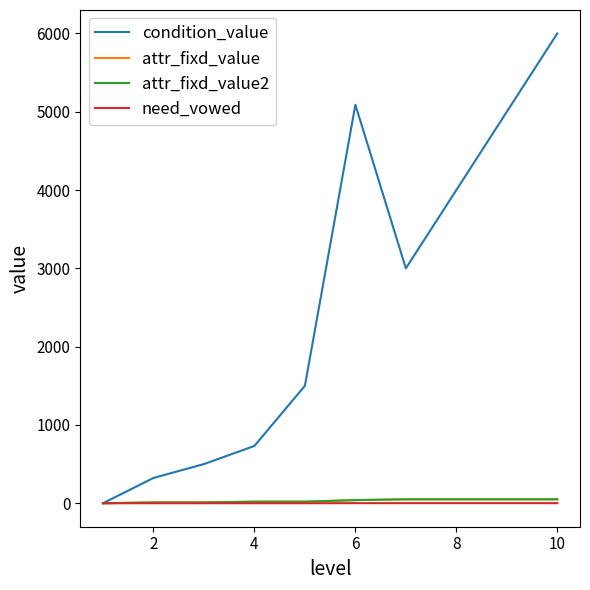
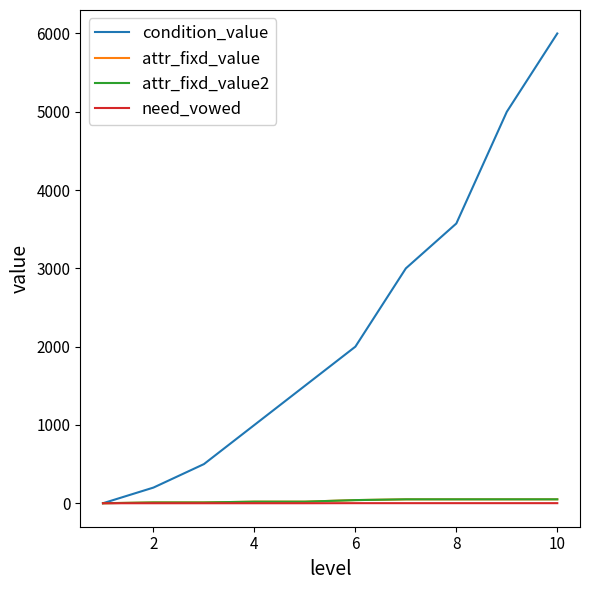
condition_value, 2: 300 -> 200
condition_value, 4: 700 -> 1000
condition_value, 6: 5100 -> 2000
condition_value, 8: 4000 -> 3600
